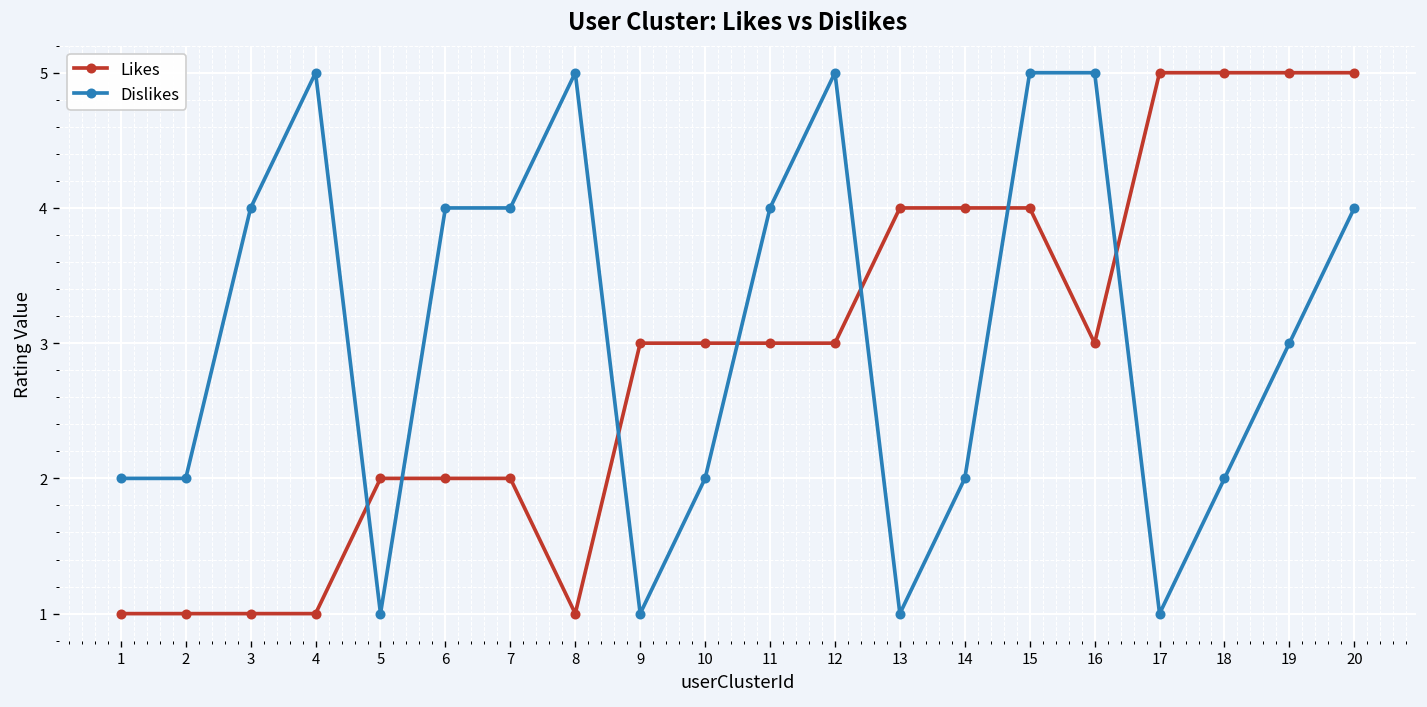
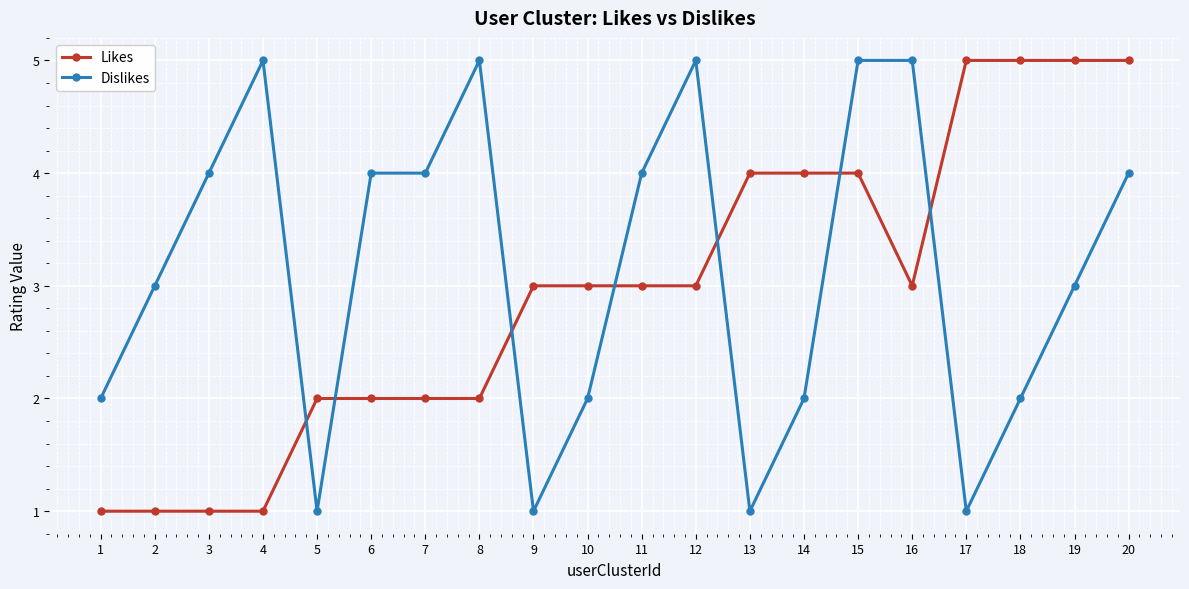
Dislikes, 2: 2 -> 3
Likes, 8: 1 -> 2
